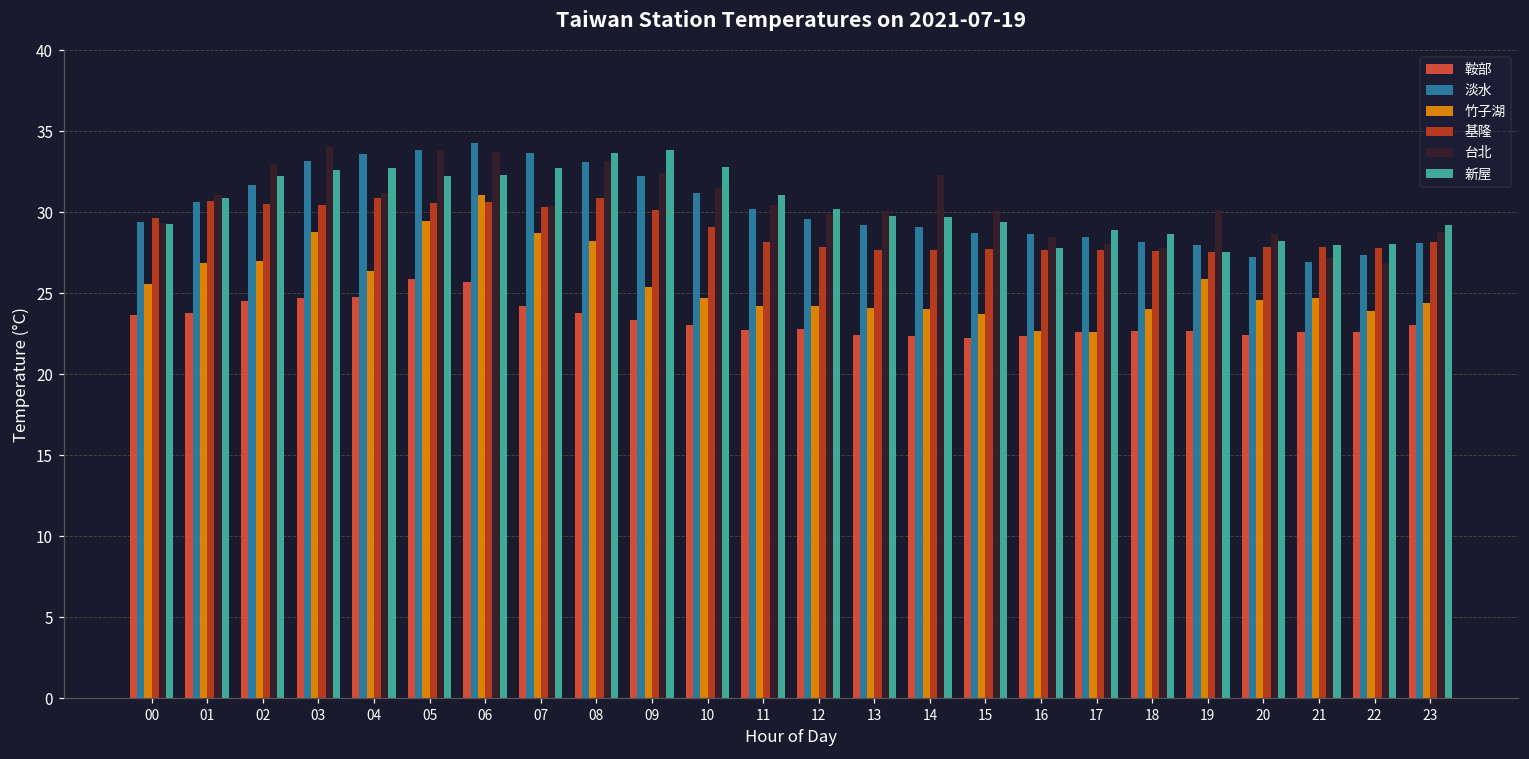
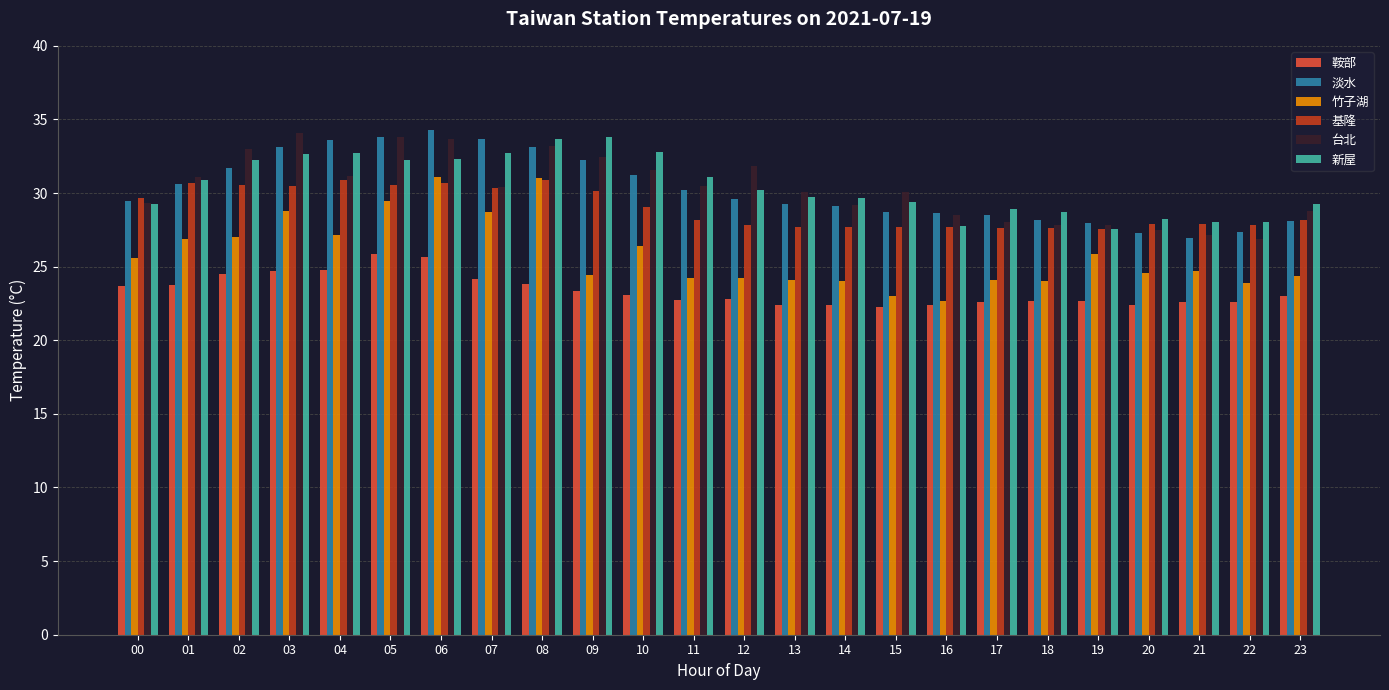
竹子湖, 04: 26.4 -> 27.1
竹子湖, 08: 28.2 -> 31.0
竹子湖, 09: 25.4 -> 24.4
竹子湖, 10: 24.7 -> 26.4
台北, 12: 29.9 -> 31.8
台北, 14: 32.3 -> 29.2
竹子湖, 15: 23.8 -> 23.0
竹子湖, 17: 22.6 -> 24.1
台北, 19: 30.1 -> 27.8
台北, 20: 28.7 -> 27.5
